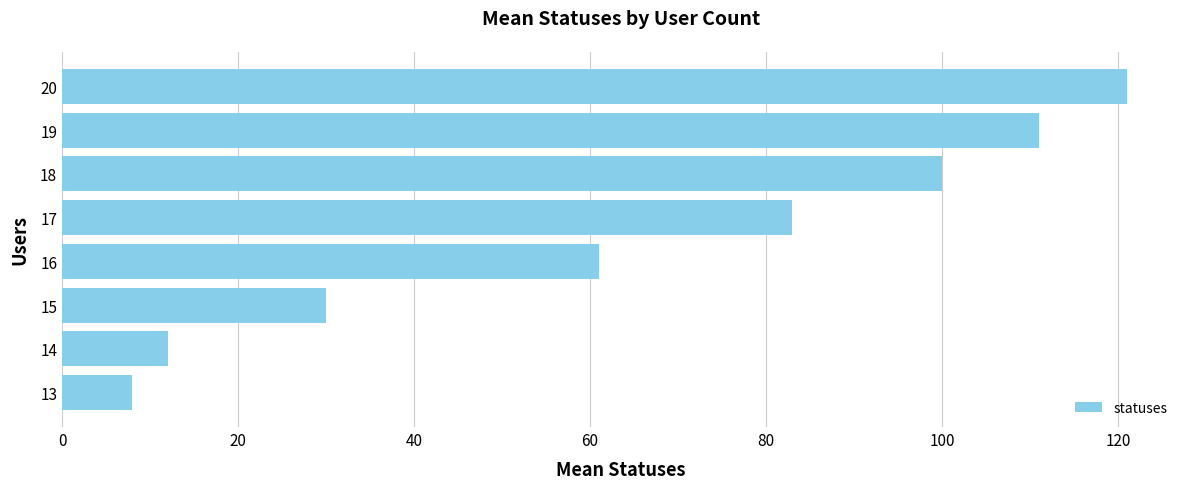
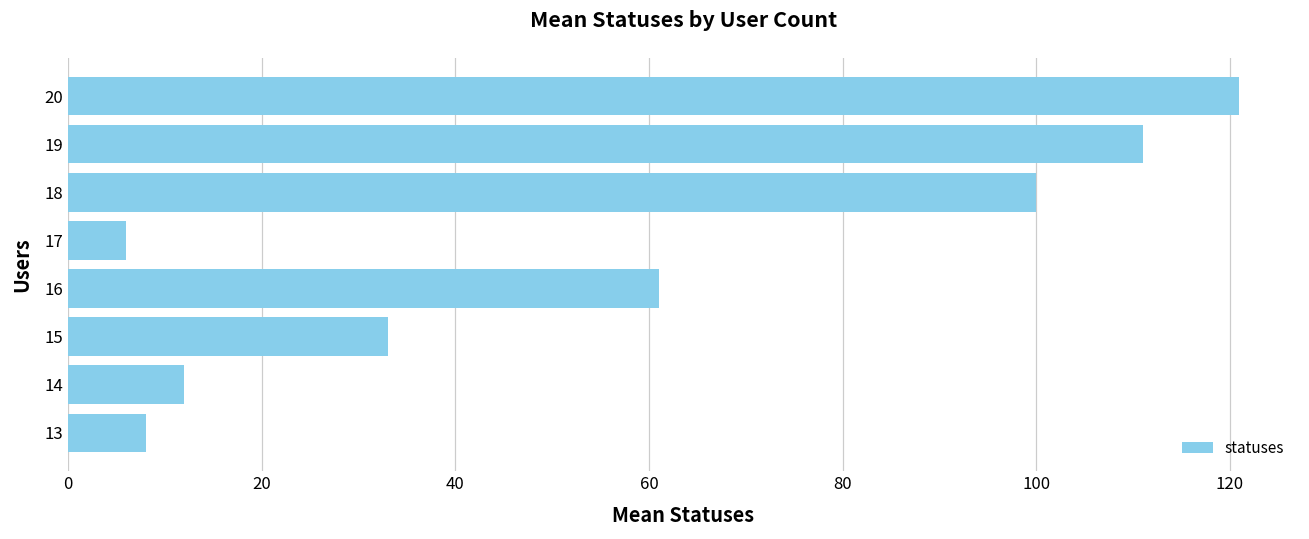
17: 83 -> 6
15: 30 -> 33
